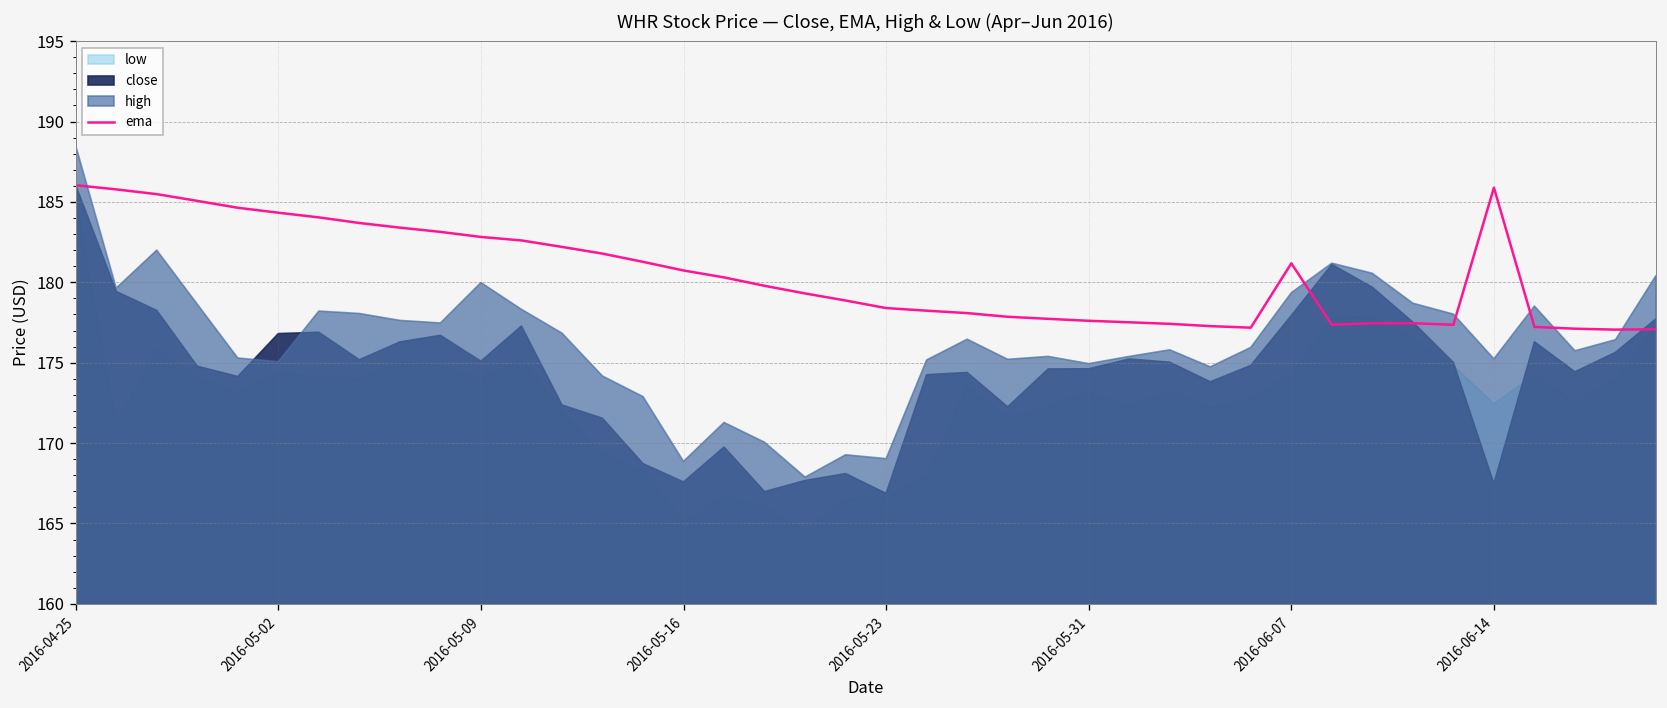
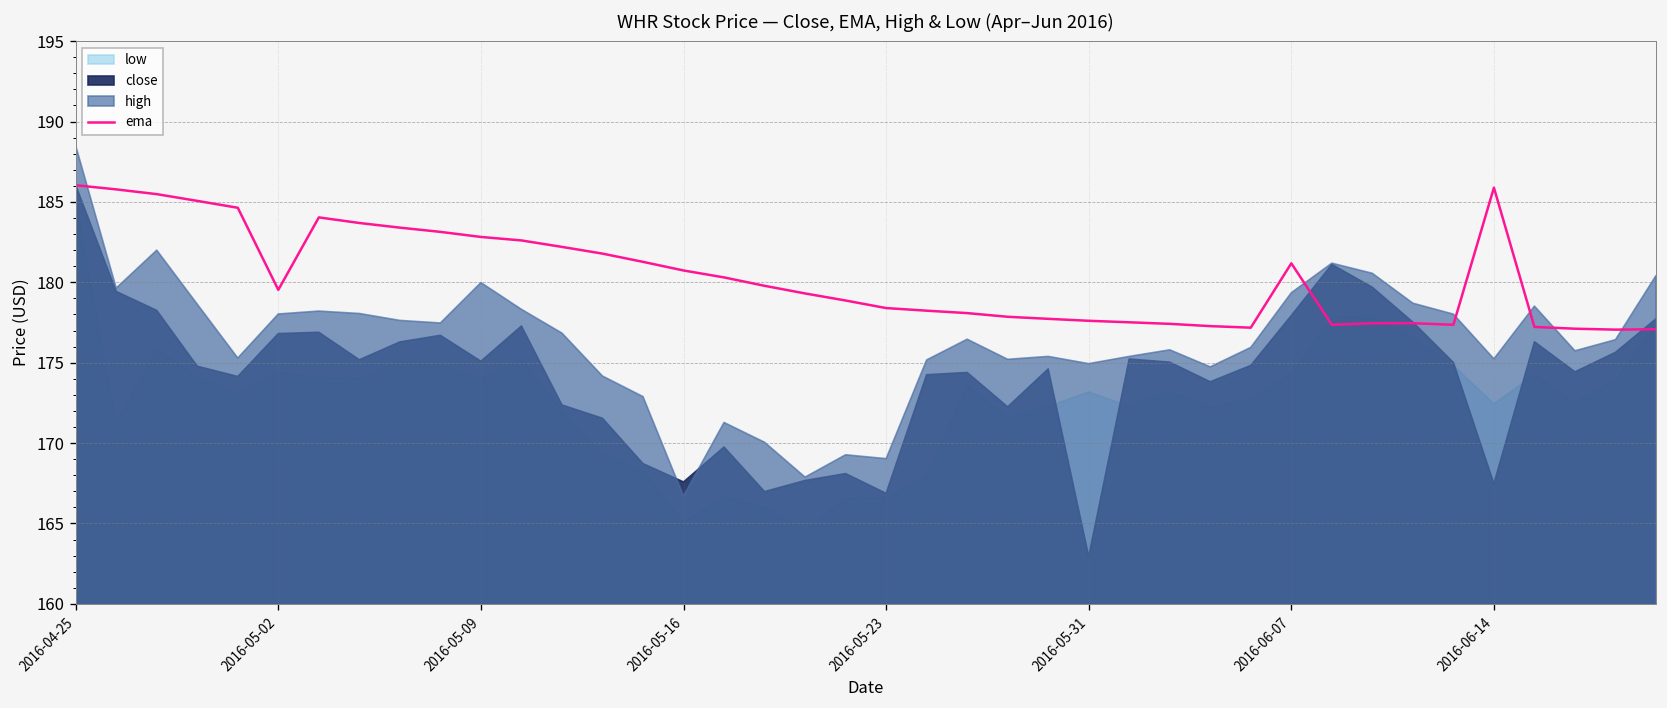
ema, 2016-05-02: 184.3 -> 179.5
high, 2016-05-02: 175.1 -> 178.0
high, 2016-05-16: 168.9 -> 166.7
close, 2016-05-31: 174.6 -> 162.9
